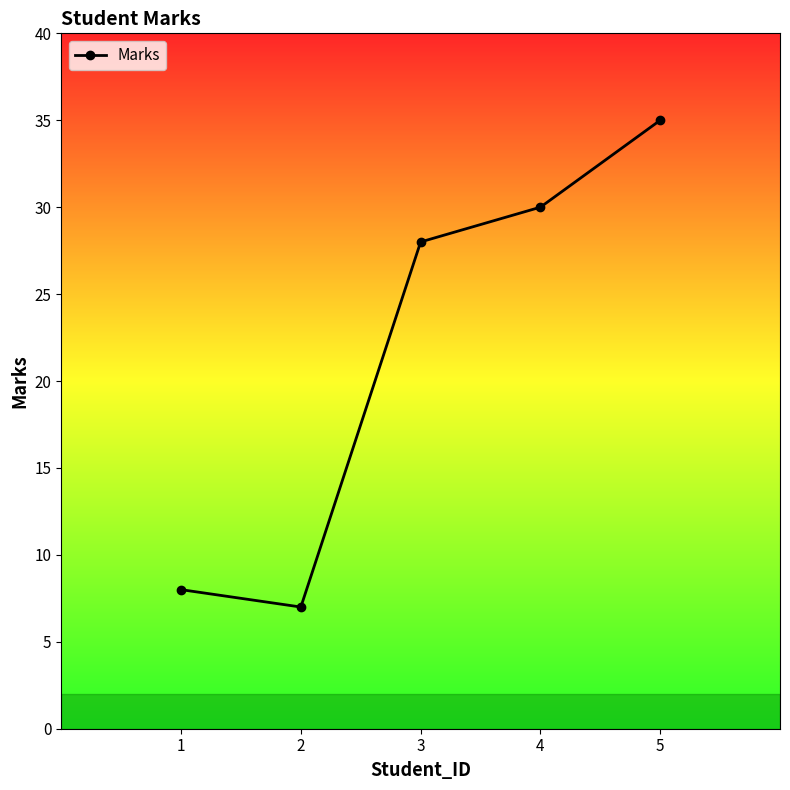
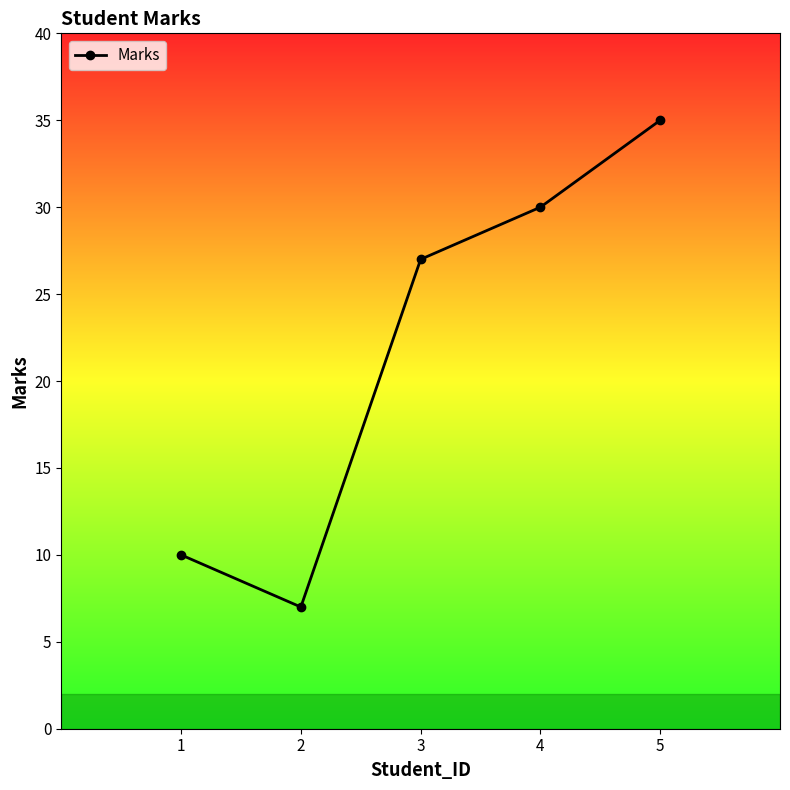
1: 8 -> 10
3: 28 -> 27
